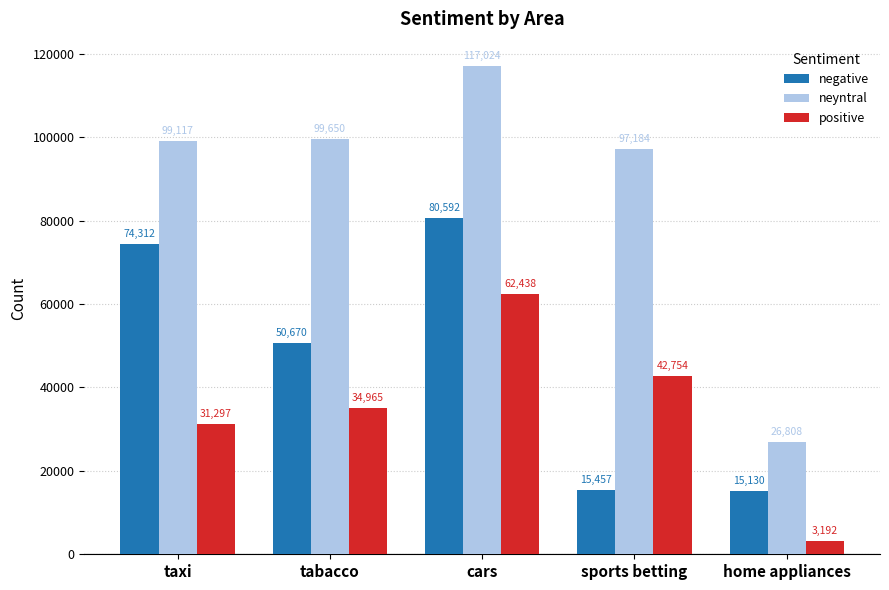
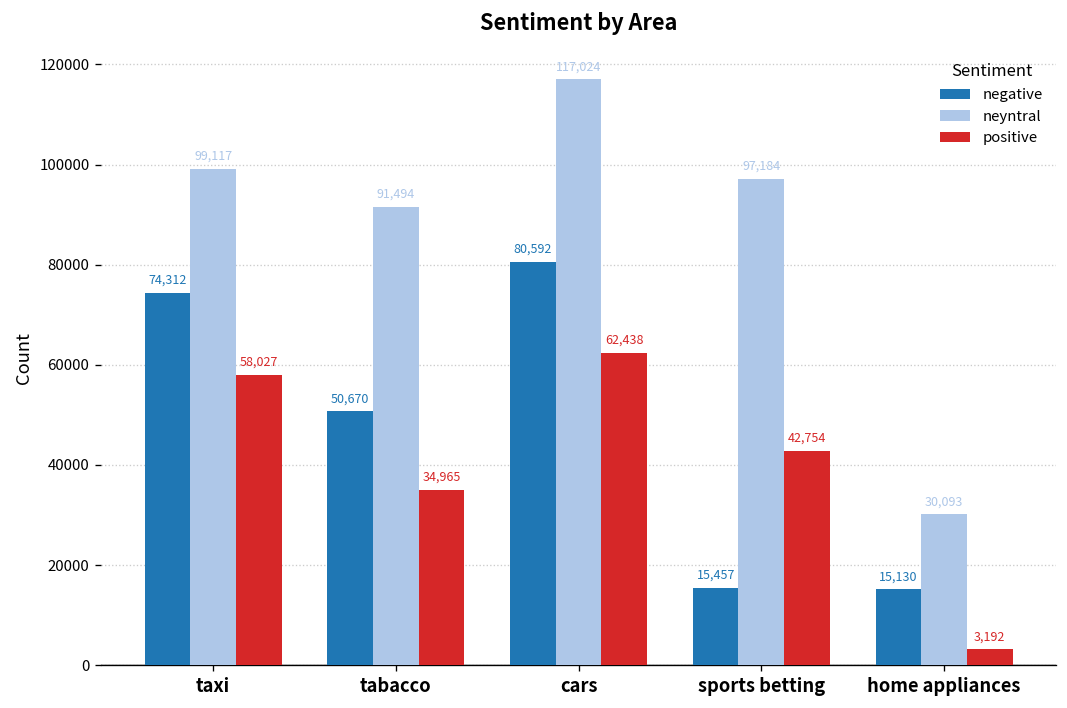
positive, taxi: 31,297 -> 58,027
neyntral, tabacco: 99,650 -> 91,494
neyntral, home appliances: 26,808 -> 30,093
